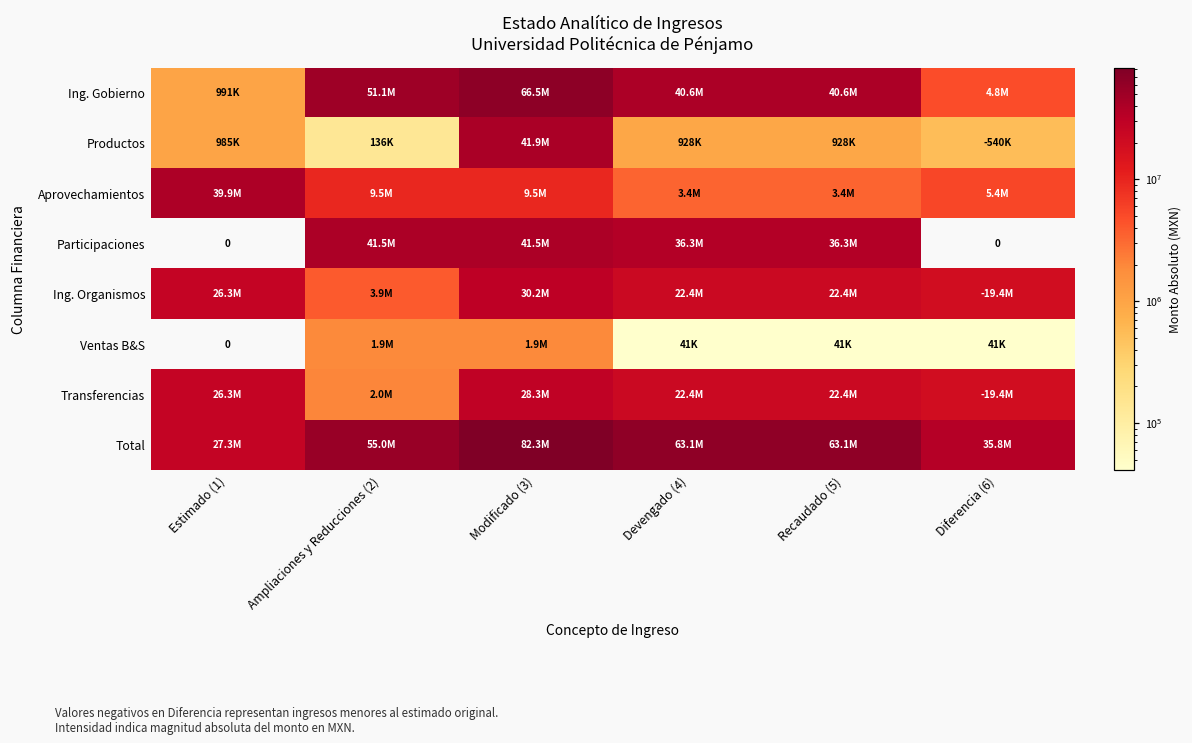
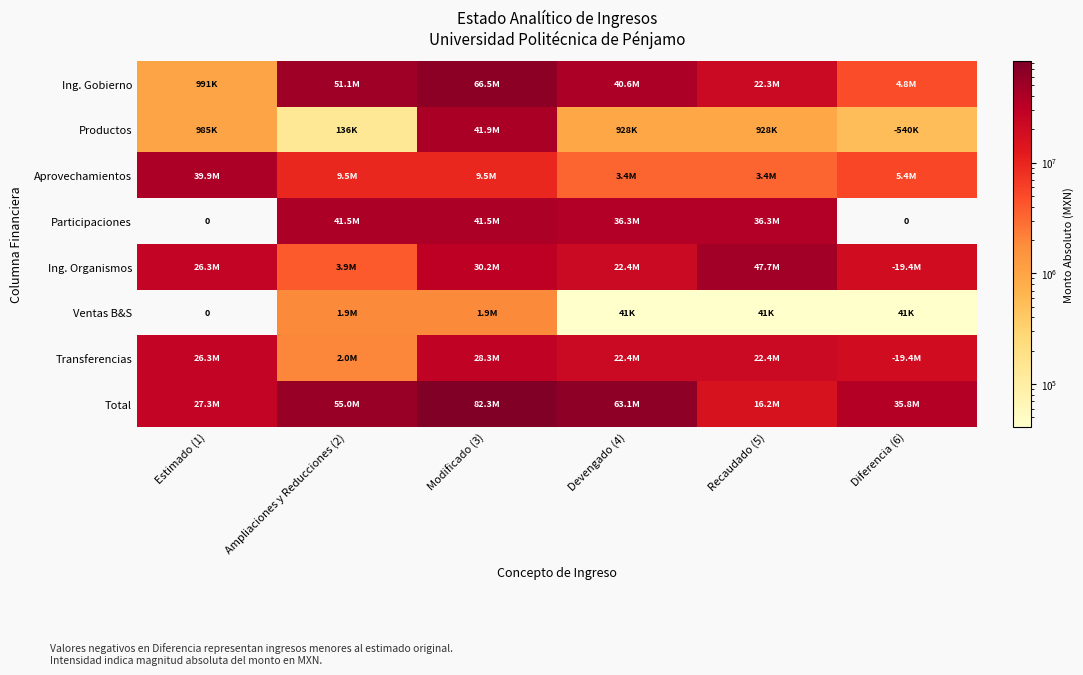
Ing. Gobierno, Recaudado (5): 40.6M -> 22.3M
Ing. Organismos, Recaudado (5): 22.4M -> 47.7M
Total, Recaudado (5): 63.1M -> 16.2M
